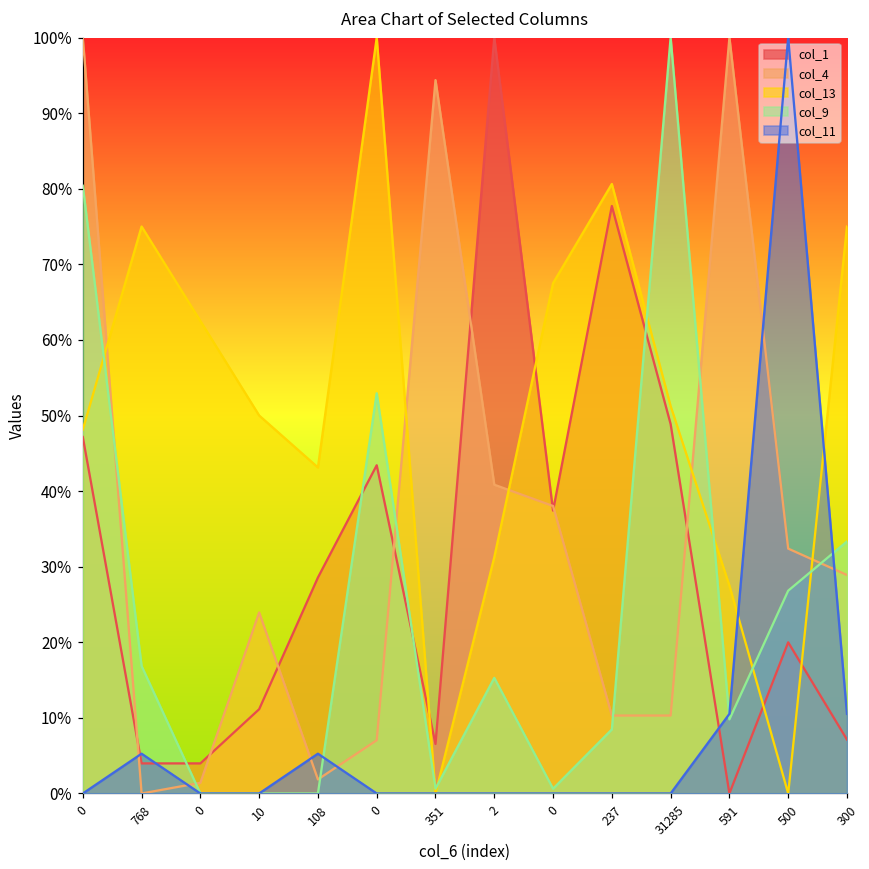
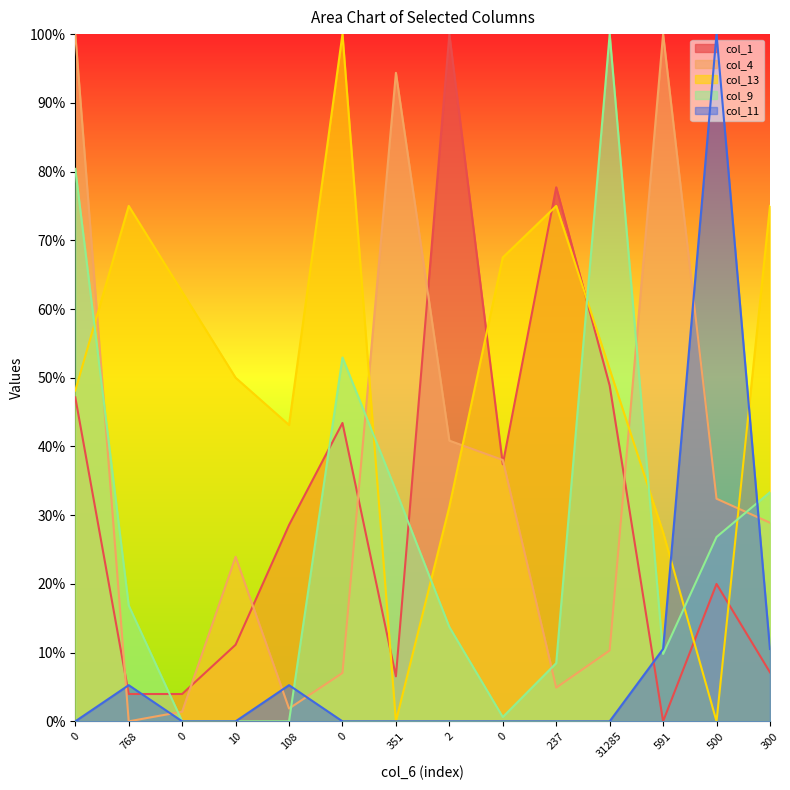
col_9, 351: 1% -> 34%
col_9, 2: 15% -> 14%
col_4, 237: 10% -> 5%
col_13, 237: 81% -> 75%
